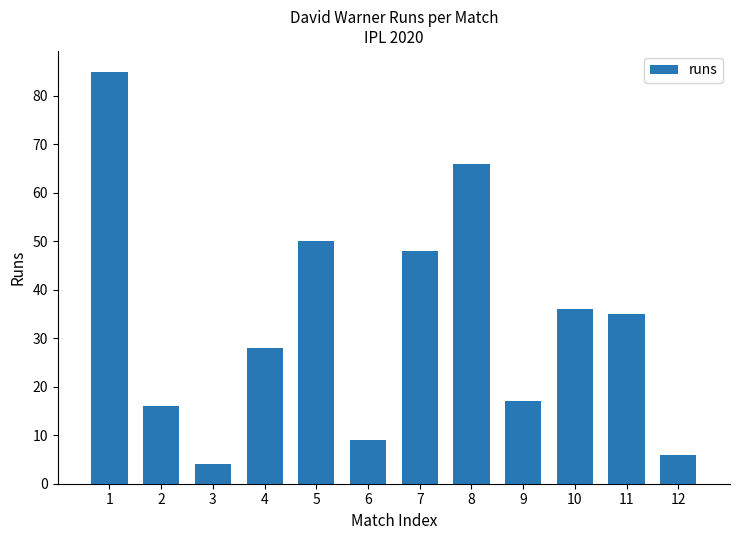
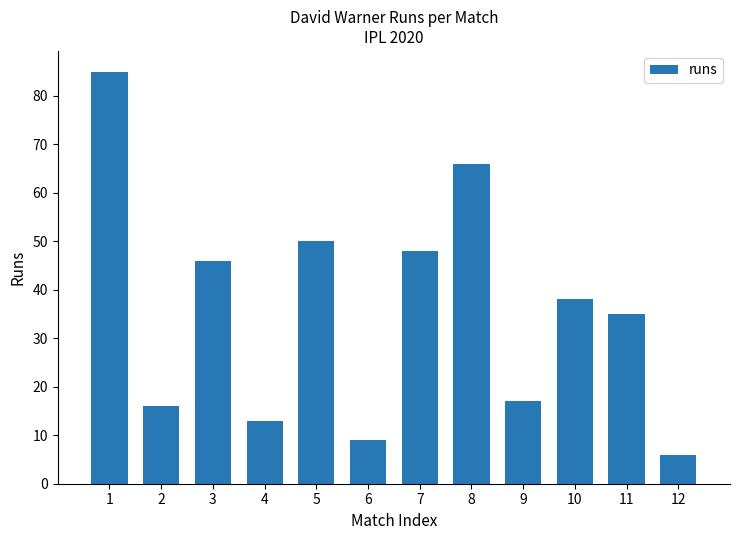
3: 4 -> 46
4: 28 -> 13
10: 36 -> 38
